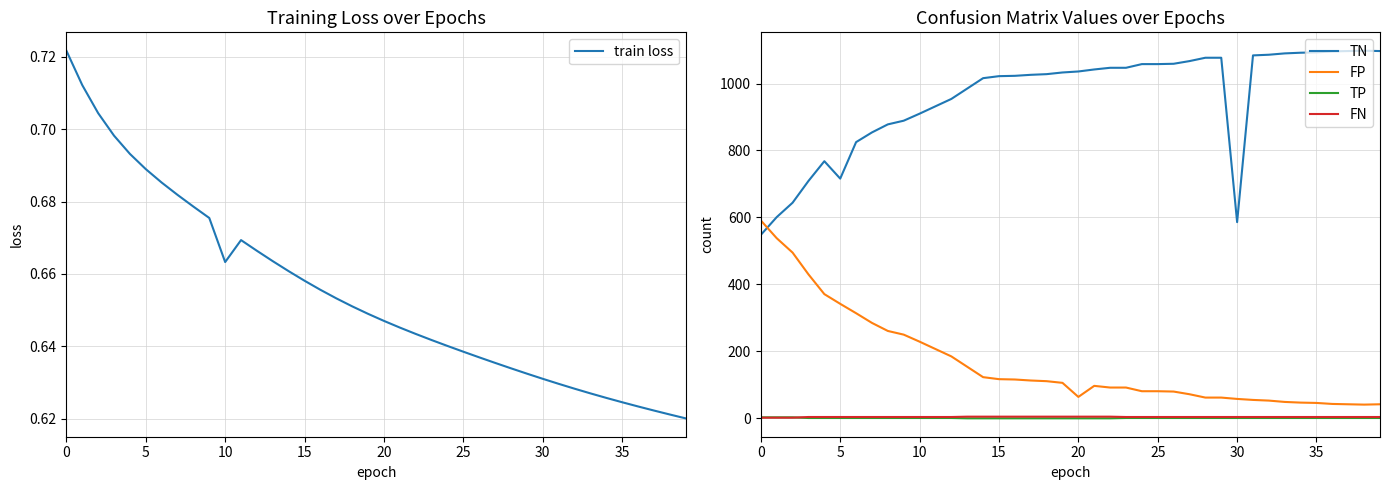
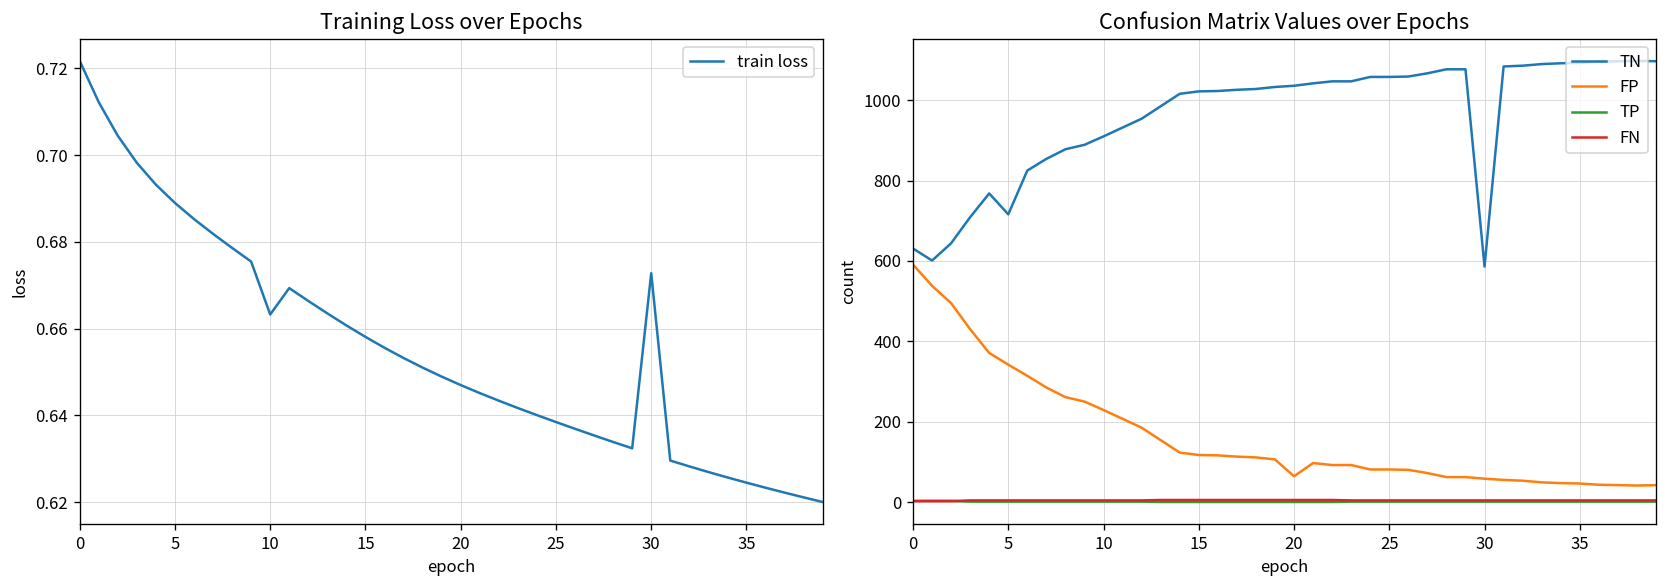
Training Loss over Epochs, 30: 0.631 -> 0.673
Confusion Matrix Values over Epochs, TN, 0: 550 -> 630
